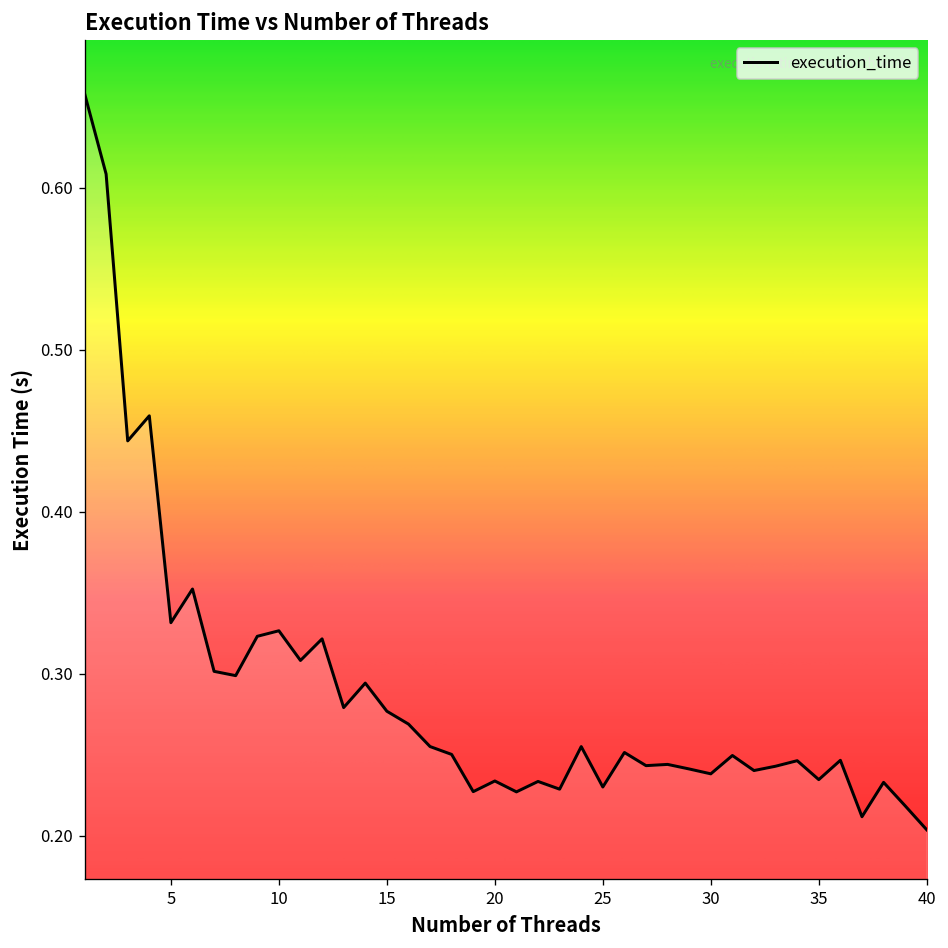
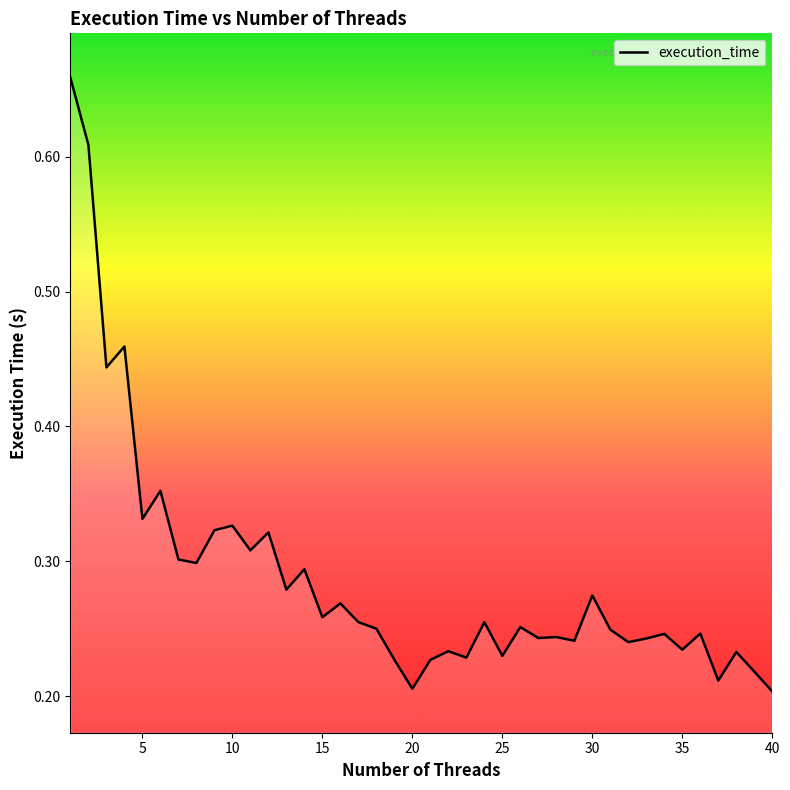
15: 0.277 -> 0.259
20: 0.234 -> 0.206
30: 0.238 -> 0.275
